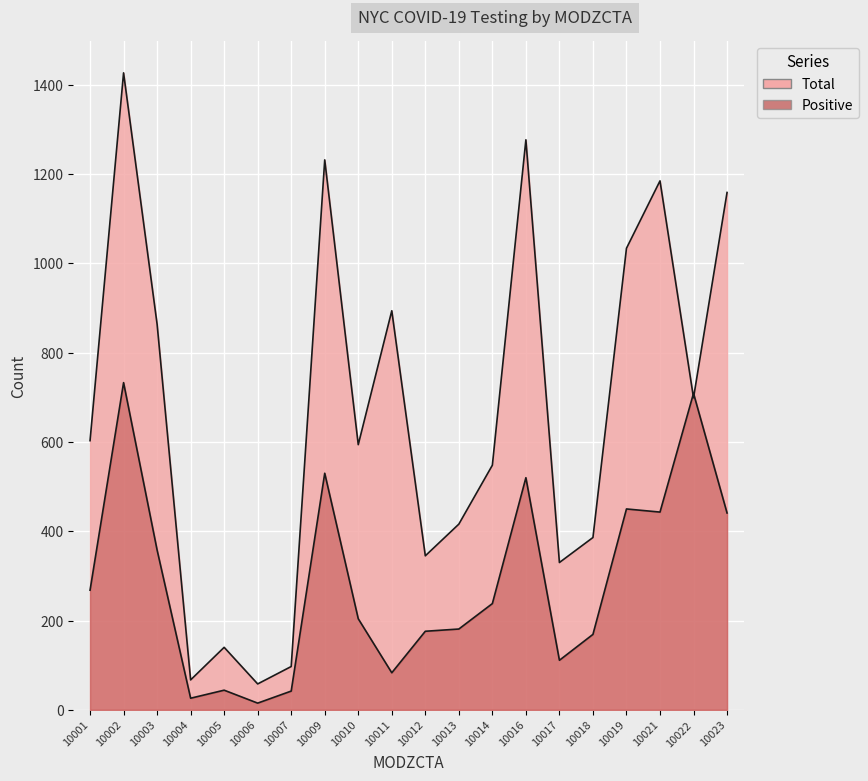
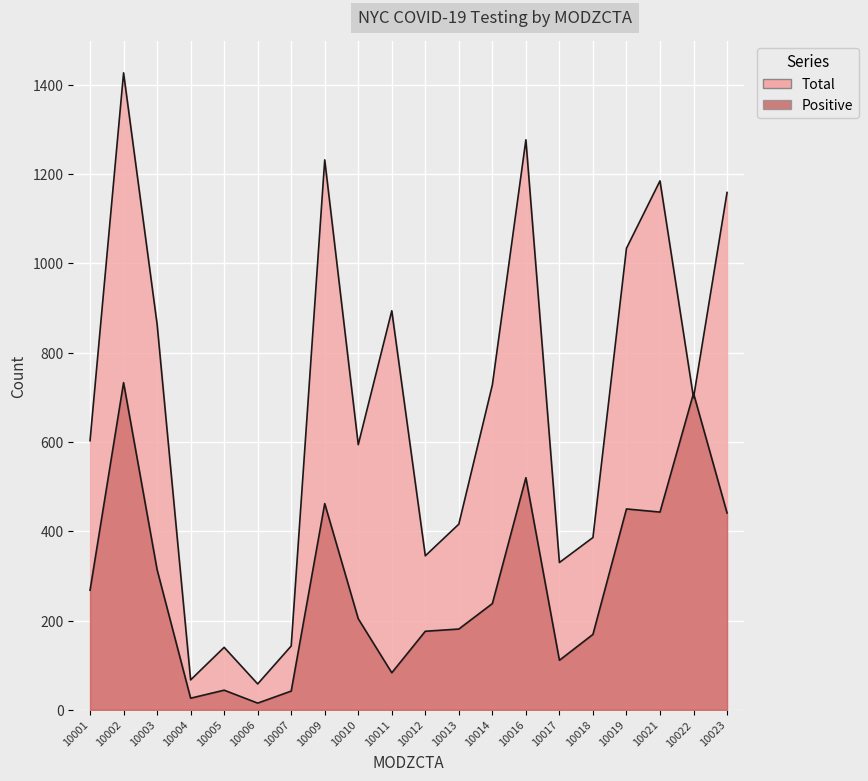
Positive, 10003: 360 -> 310
Total, 10007: 100 -> 140
Positive, 10009: 530 -> 460
Total, 10014: 550 -> 730
